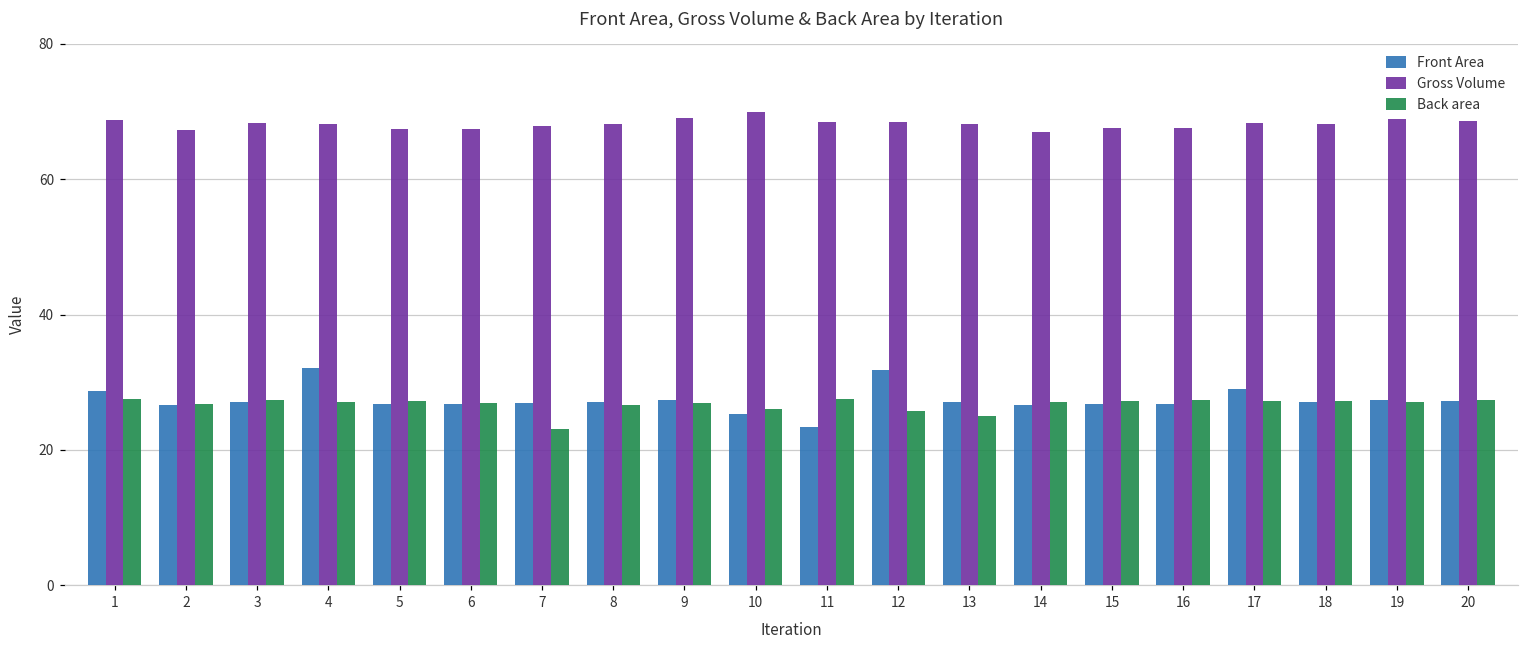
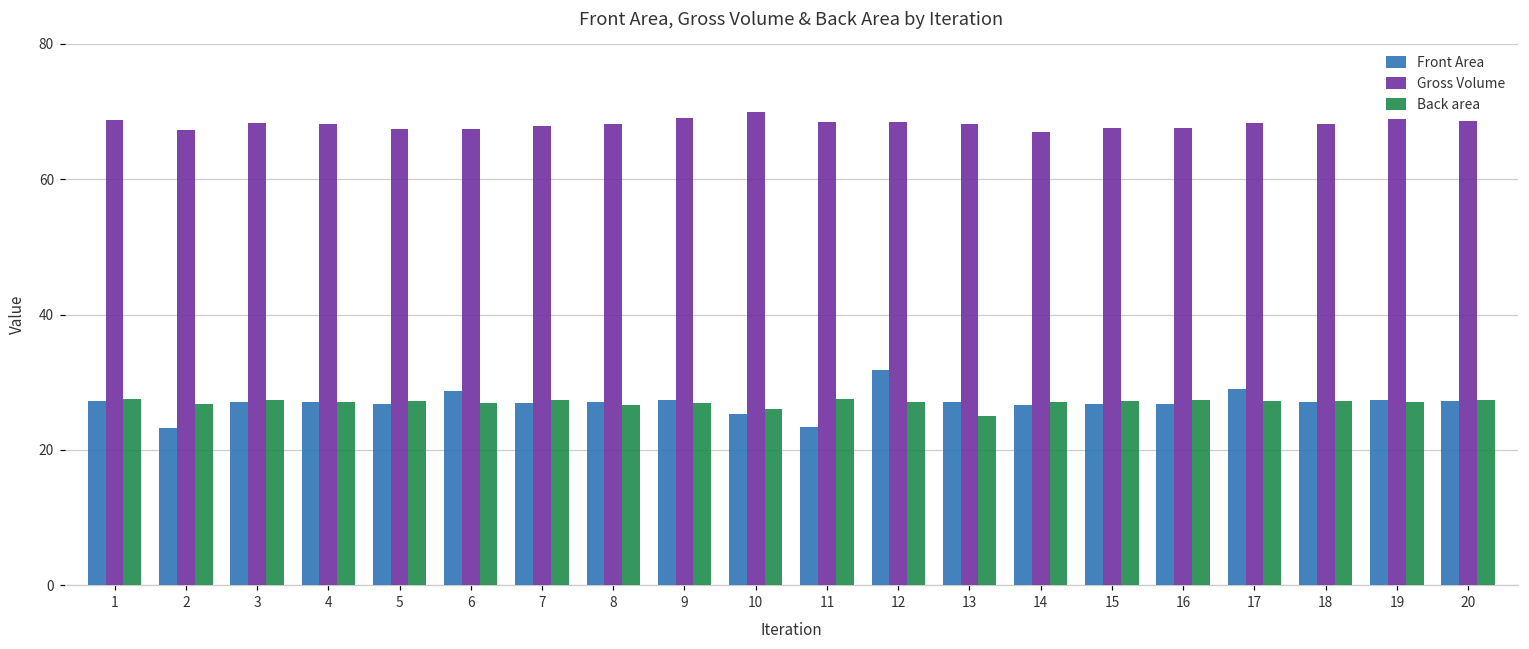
Front Area, 1: 29 -> 27
Front Area, 2: 27 -> 23
Front Area, 4: 32 -> 27
Front Area, 6: 27 -> 29
Back area, 7: 23 -> 27
Back area, 12: 26 -> 27
